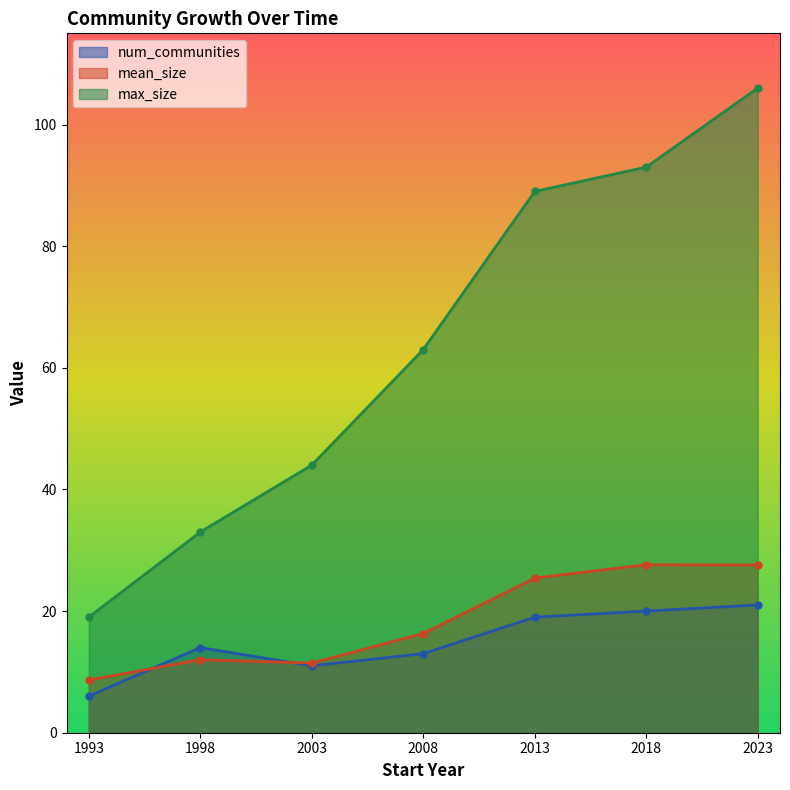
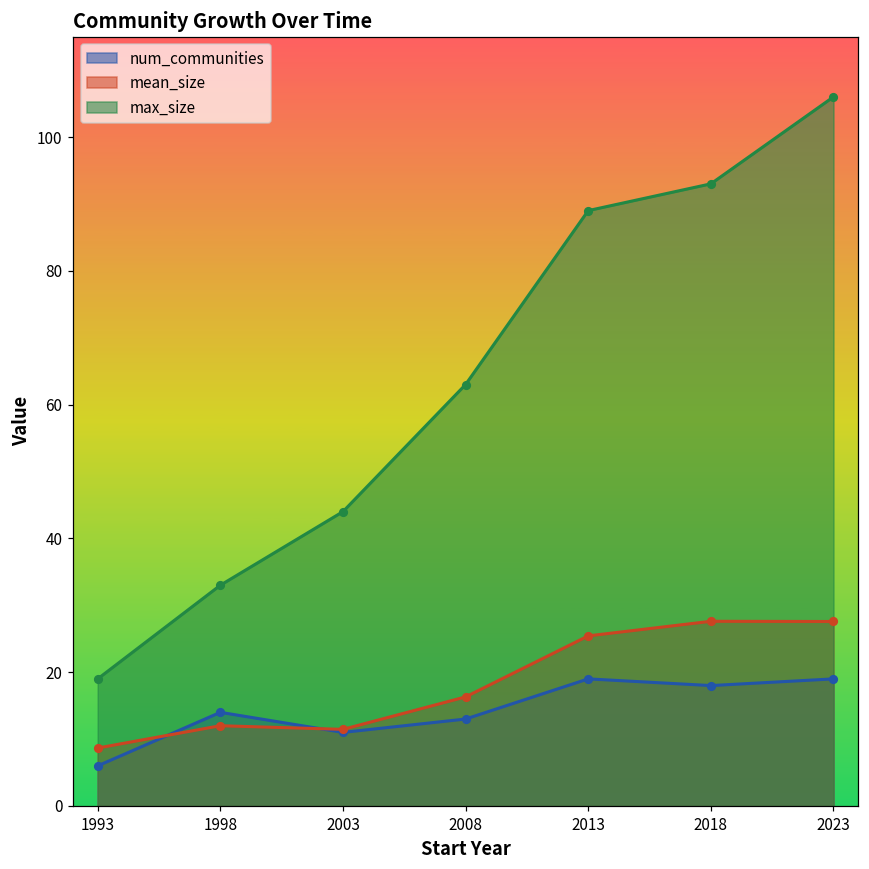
num_communities, 2018: 20 -> 18
num_communities, 2023: 21 -> 19
